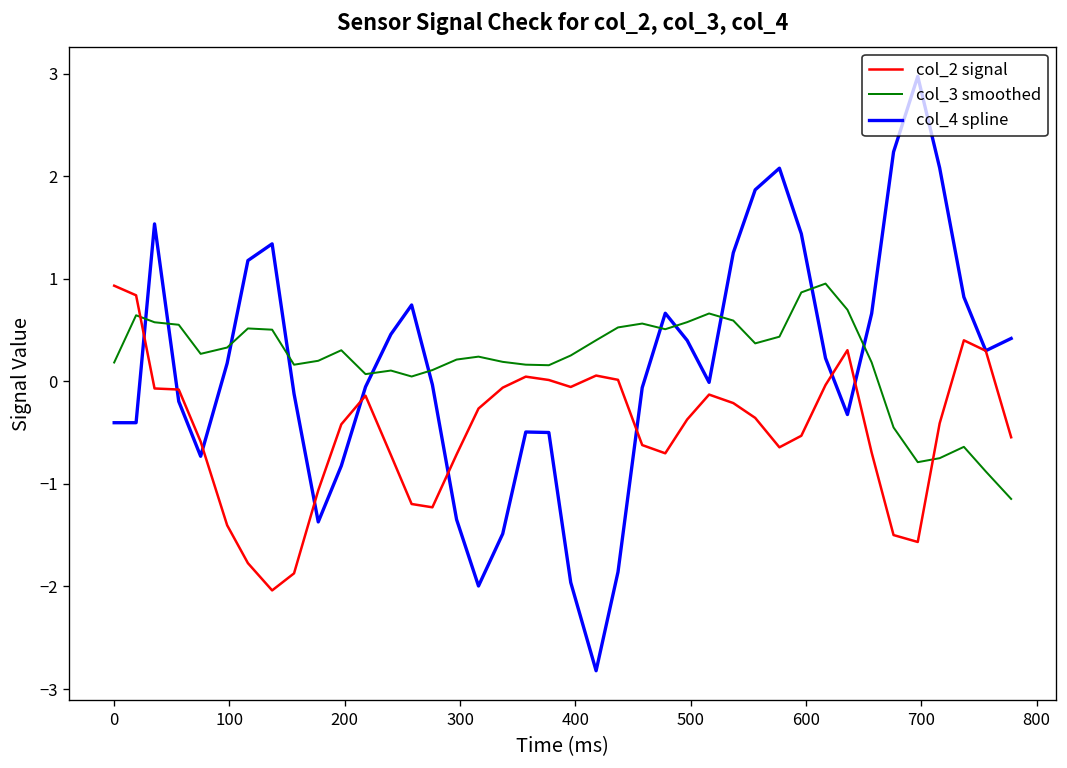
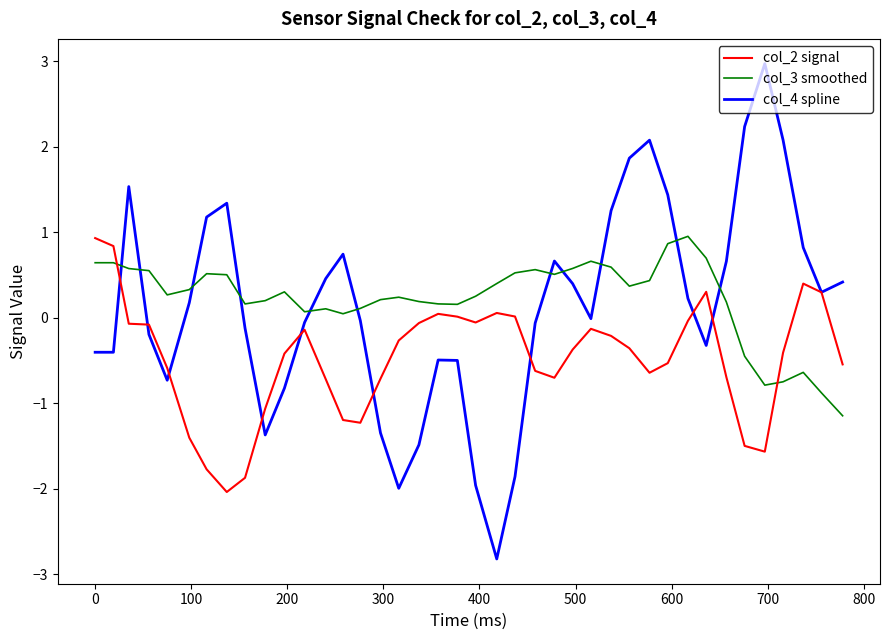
col_3 smoothed, 0: 0.2 -> 0.6
